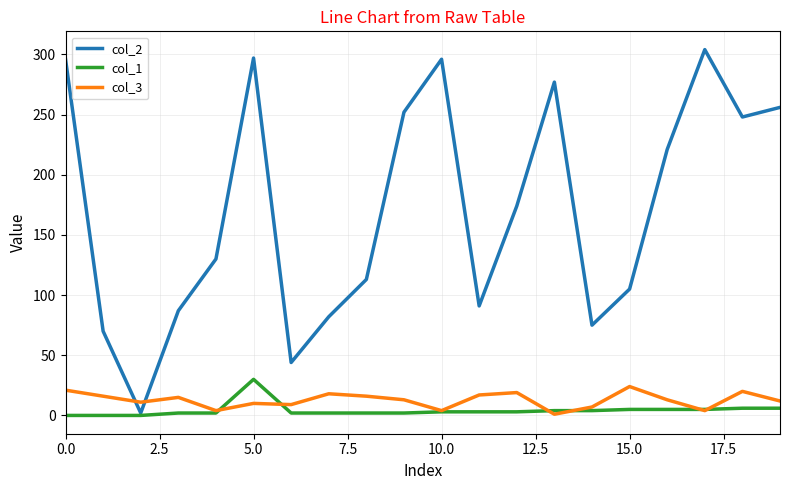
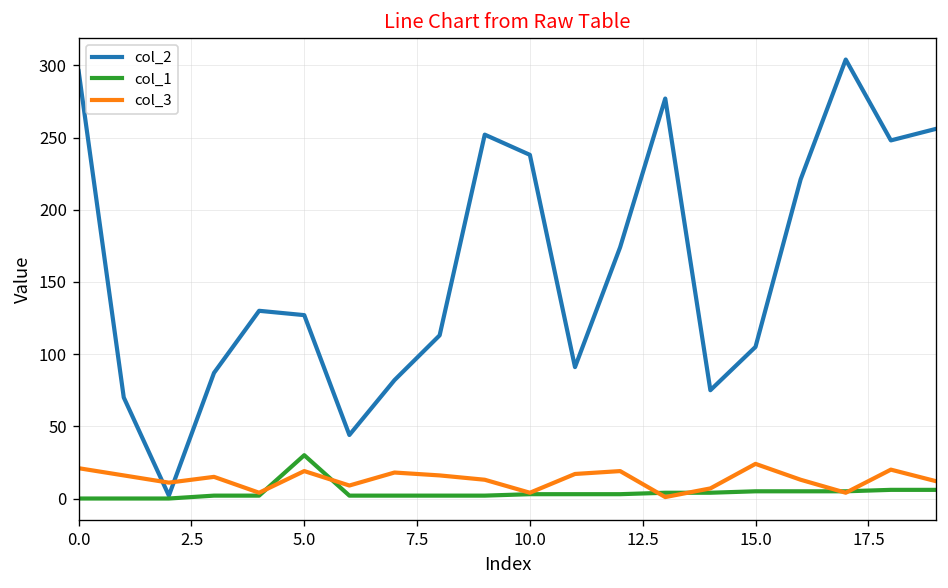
col_2, 5.0: 297 -> 127
col_3, 5.0: 10 -> 19
col_2, 10.0: 296 -> 238
